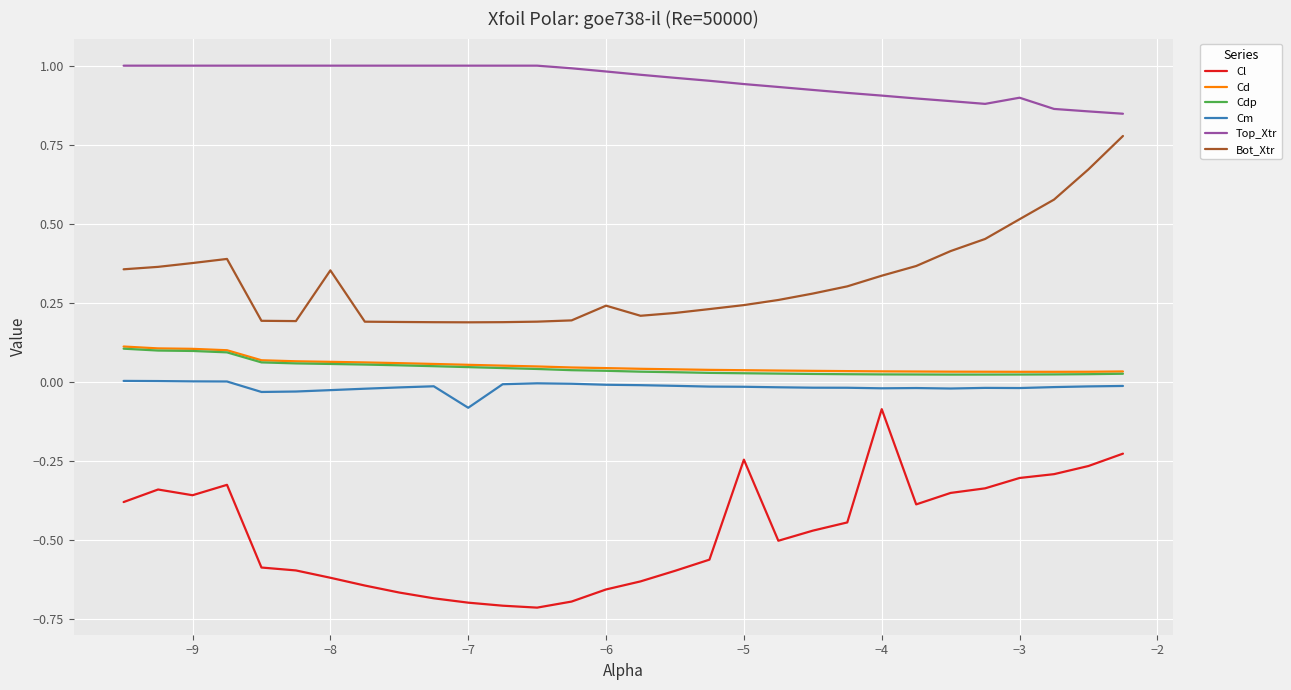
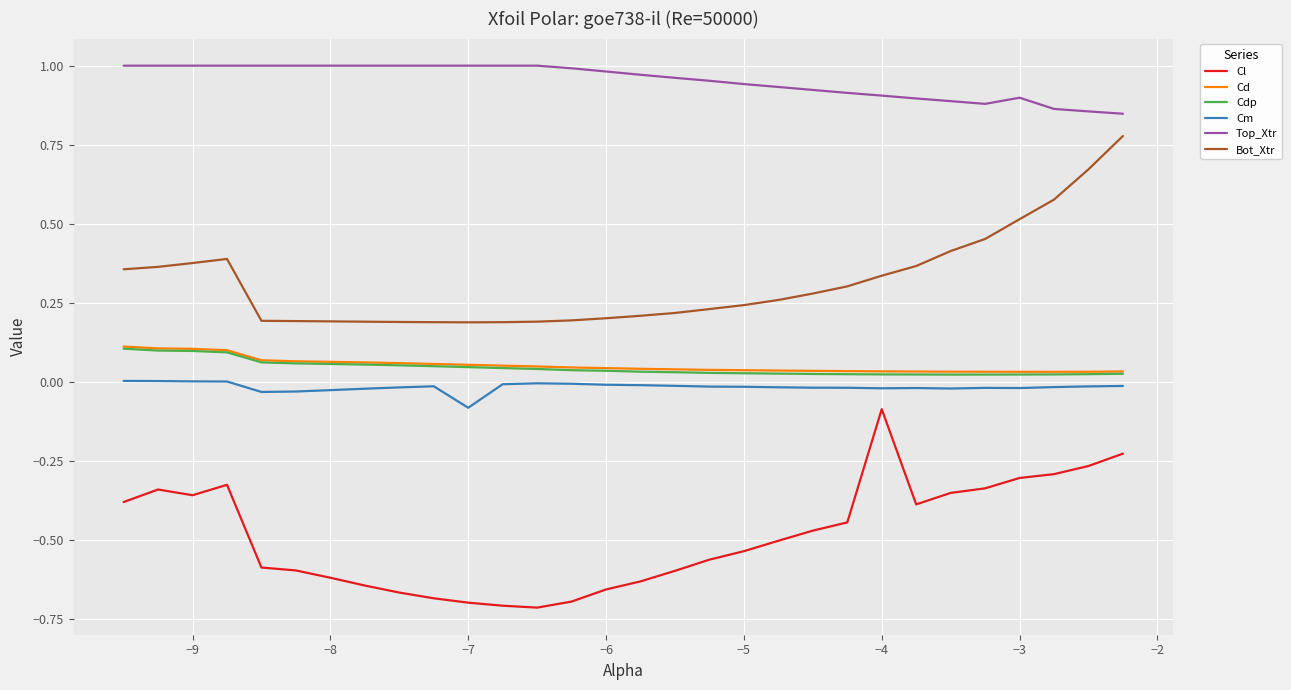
Bot_Xtr, −8: 0.35 -> 0.19
Bot_Xtr, −6: 0.24 -> 0.20
Cl, −5: -0.25 -> -0.54
